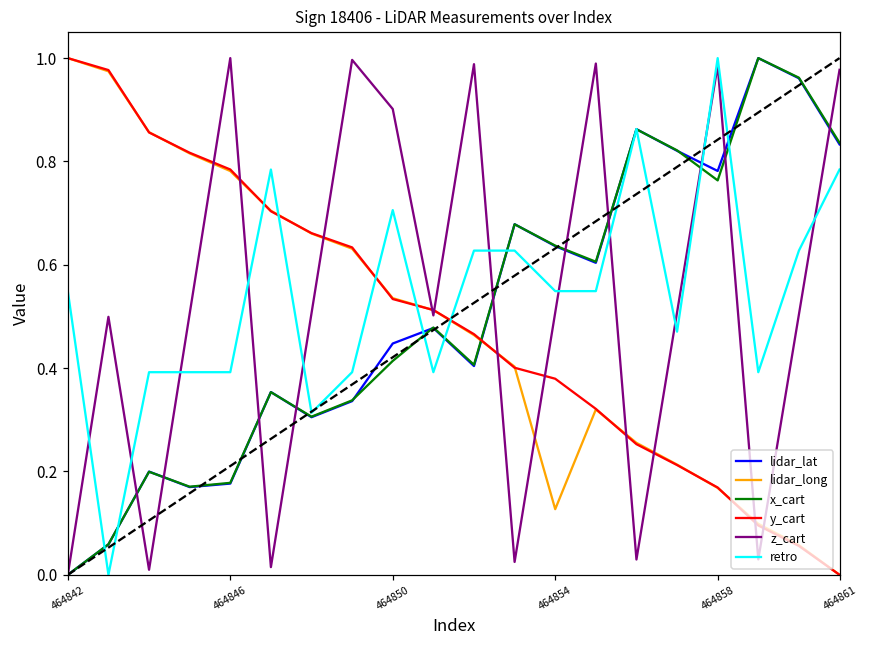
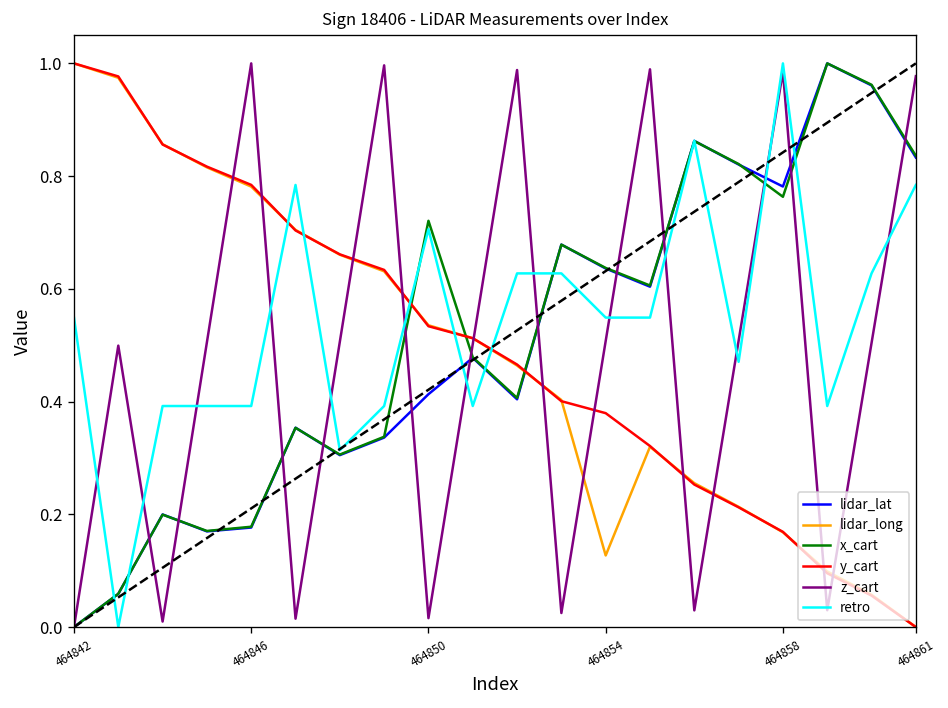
lidar_lat, 464850: 0.45 -> 0.41
x_cart, 464850: 0.41 -> 0.72
z_cart, 464850: 0.90 -> 0.02
